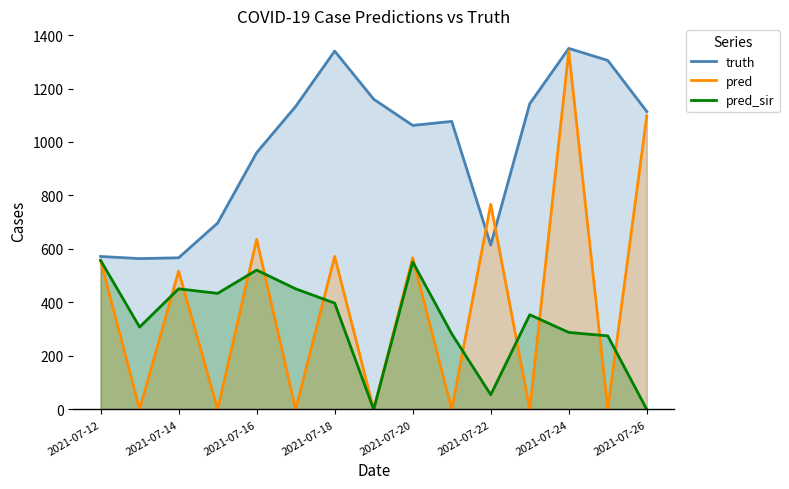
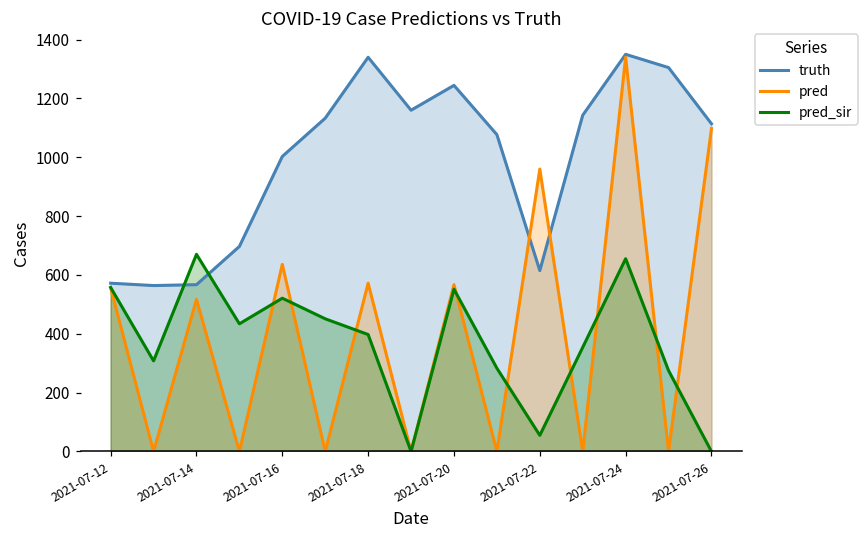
pred_sir, 2021-07-14: 450 -> 670
truth, 2021-07-16: 960 -> 1000
truth, 2021-07-20: 1060 -> 1240
pred, 2021-07-22: 770 -> 960
pred_sir, 2021-07-24: 290 -> 660
